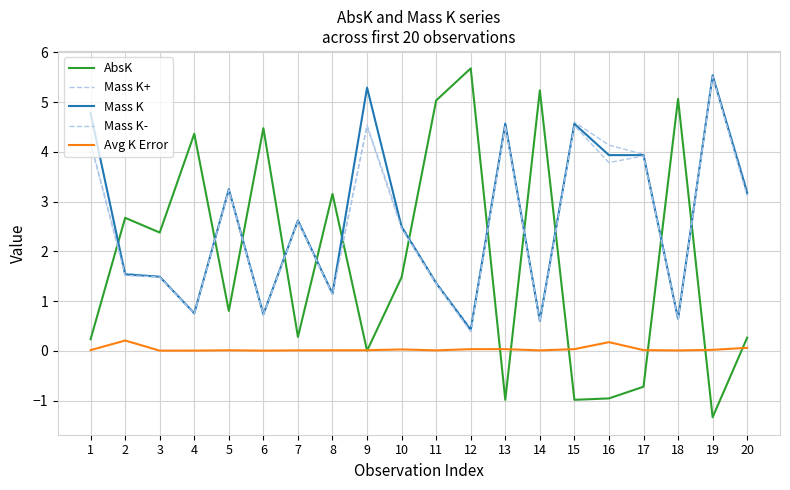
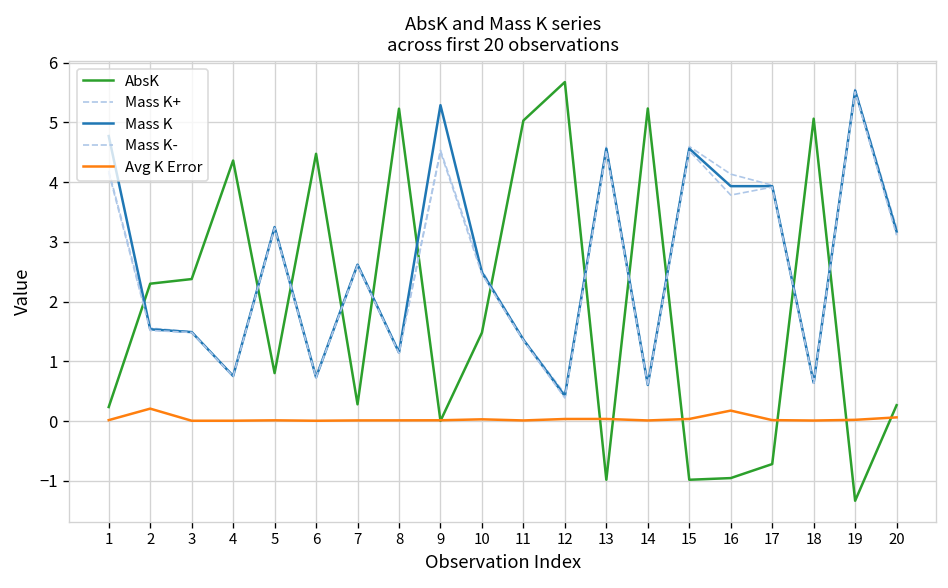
AbsK, 2: 2.7 -> 2.3
AbsK, 8: 3.2 -> 5.2
